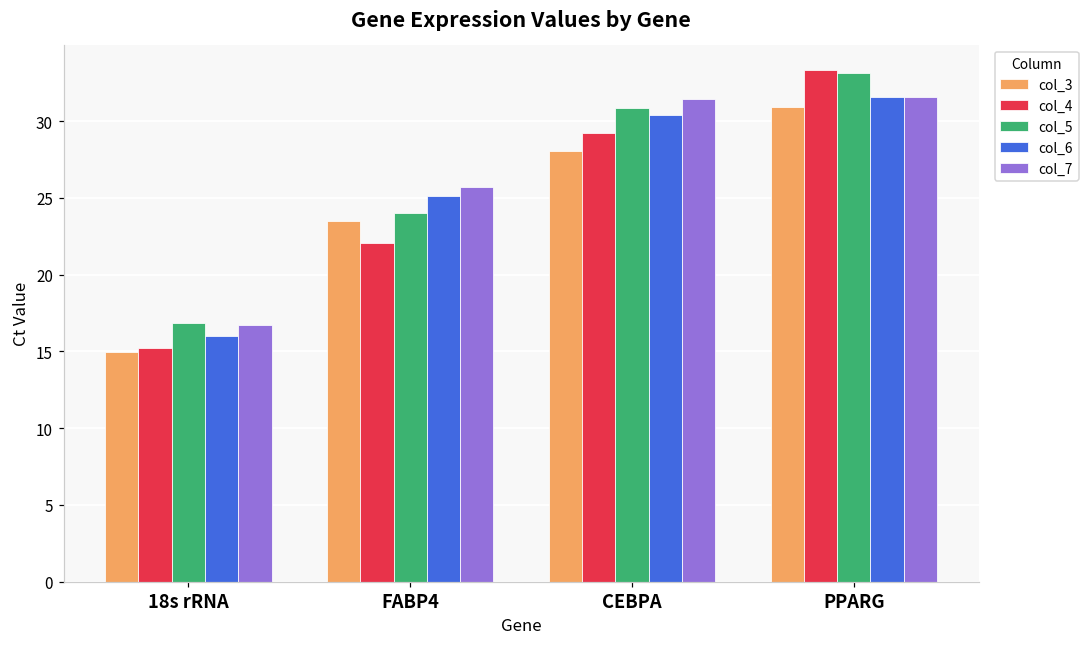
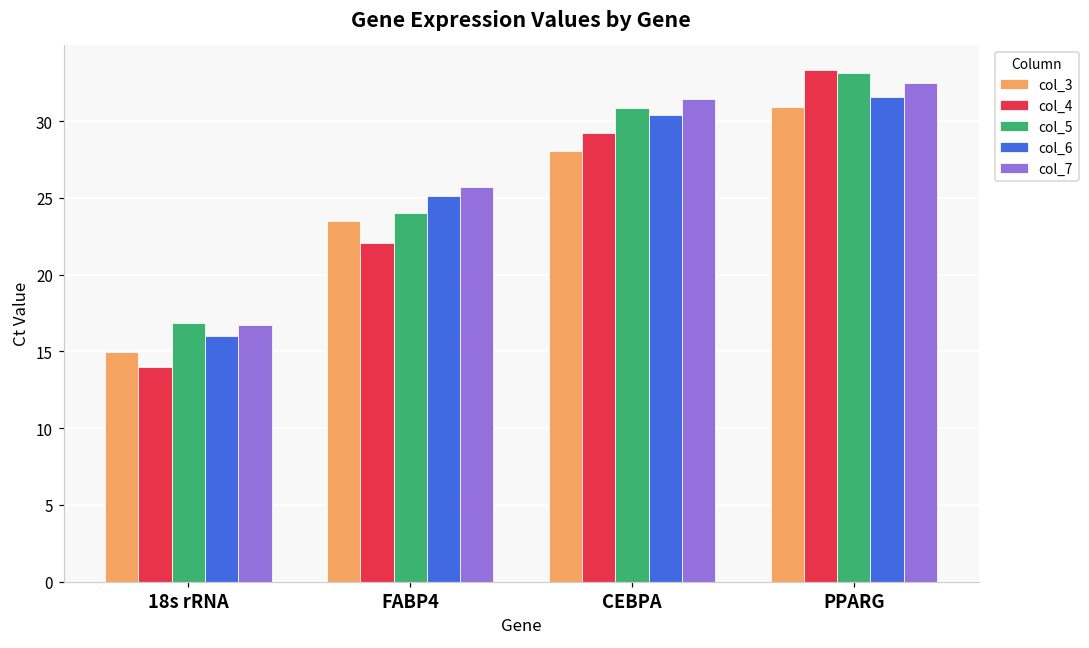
col_4, 18s rRNA: 15.2 -> 14.0
col_7, PPARG: 31.6 -> 32.5
